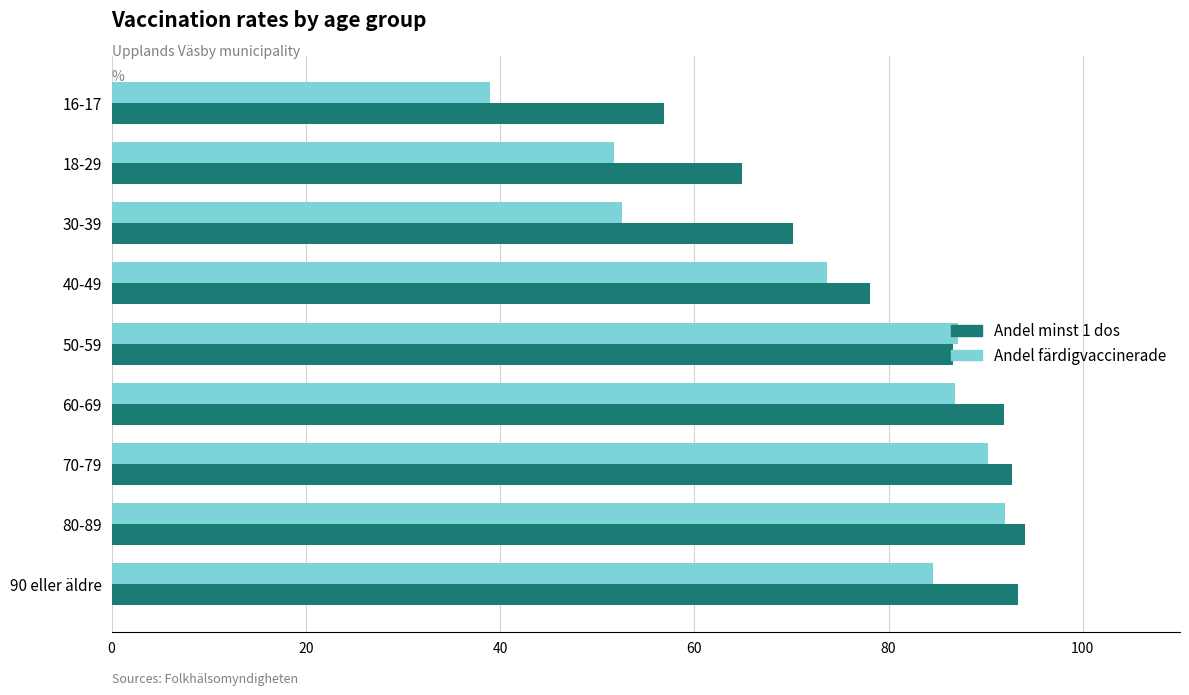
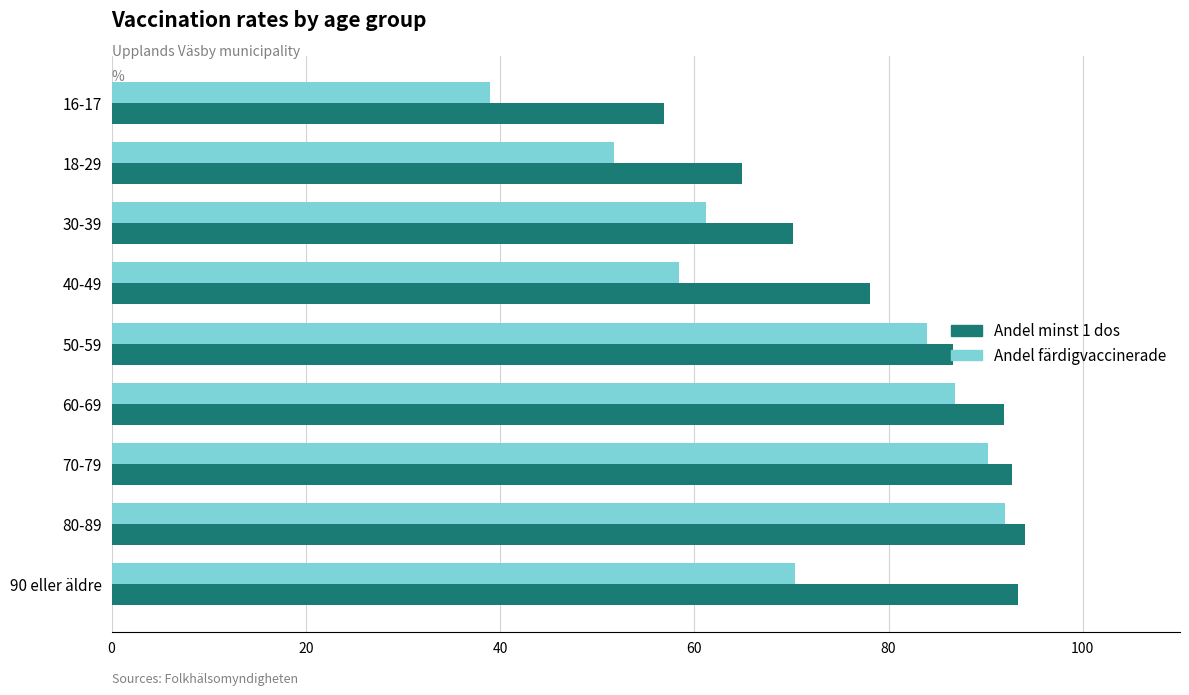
Andel färdigvaccinerade, 30-39: 53 -> 61
Andel färdigvaccinerade, 40-49: 74 -> 58
Andel färdigvaccinerade, 50-59: 87 -> 84
Andel färdigvaccinerade, 90 eller äldre: 85 -> 70
